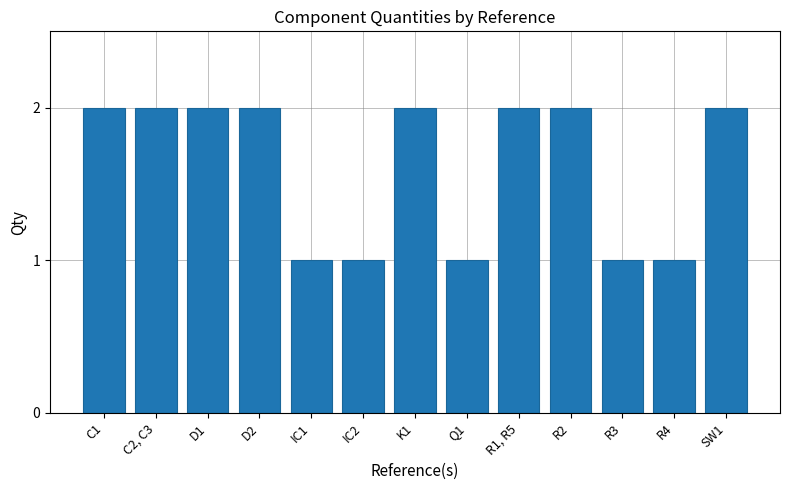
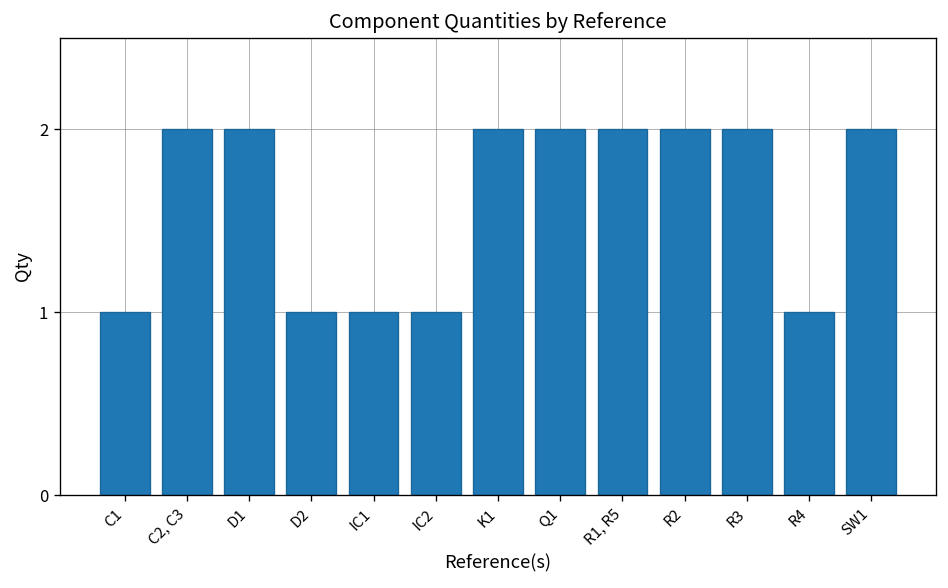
C1: 2 -> 1
D2: 2 -> 1
Q1: 1 -> 2
R3: 1 -> 2
